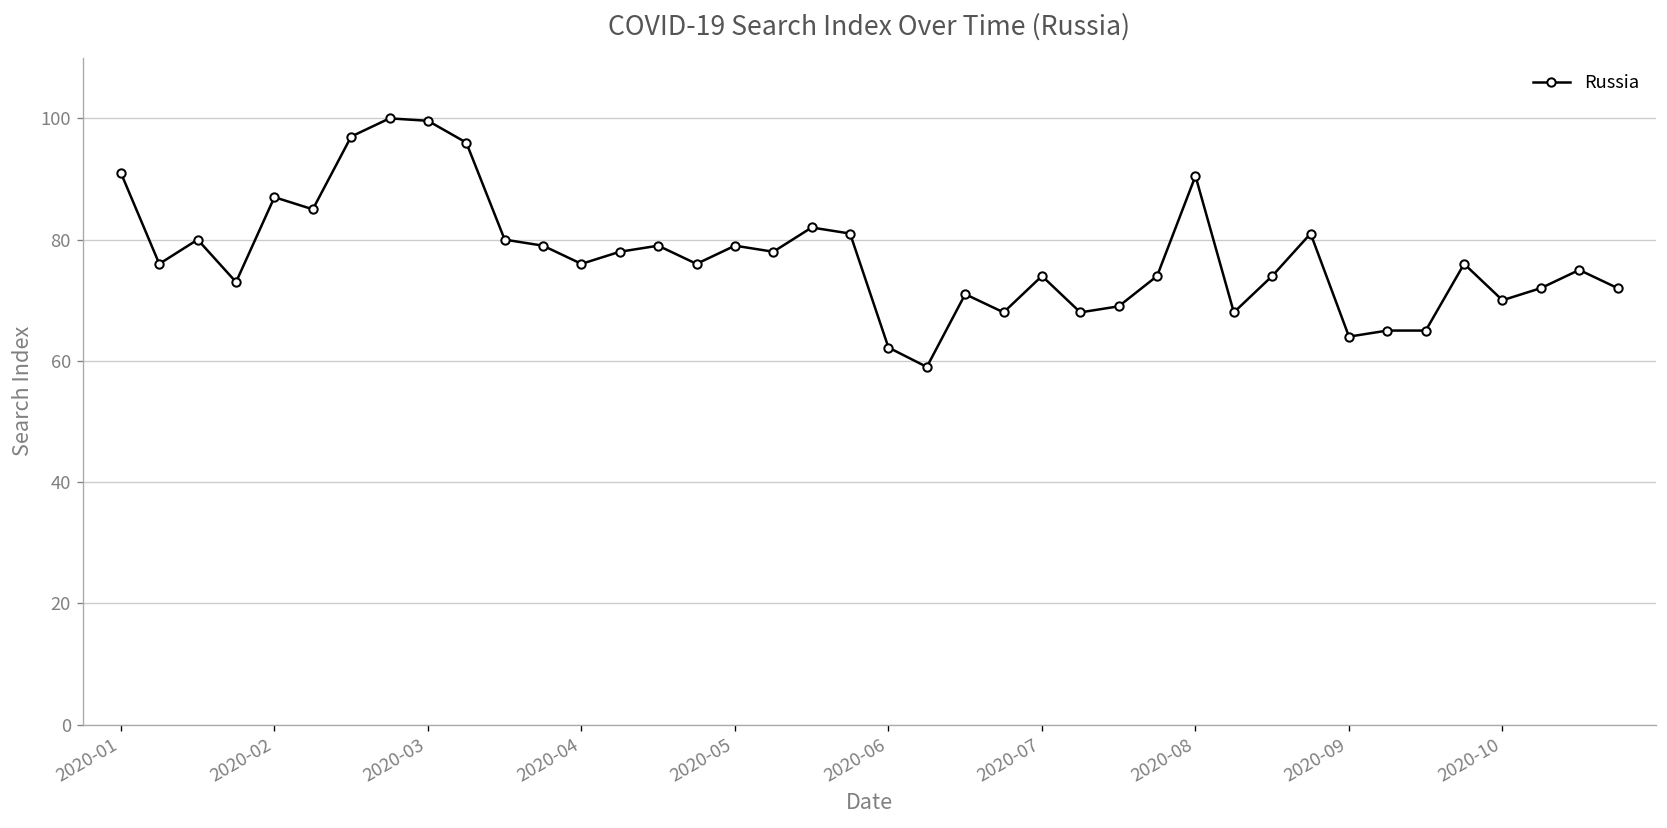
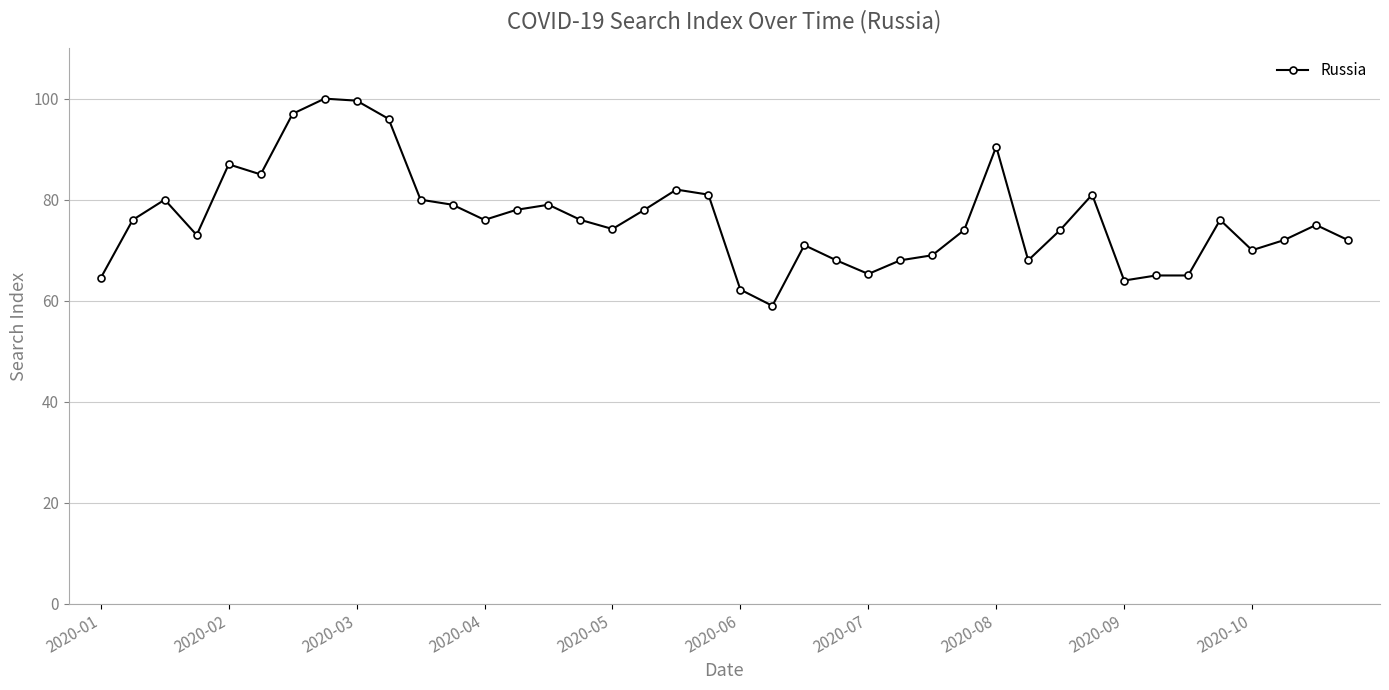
2020-01: 91 -> 65
2020-05: 79 -> 74
2020-07: 74 -> 65
